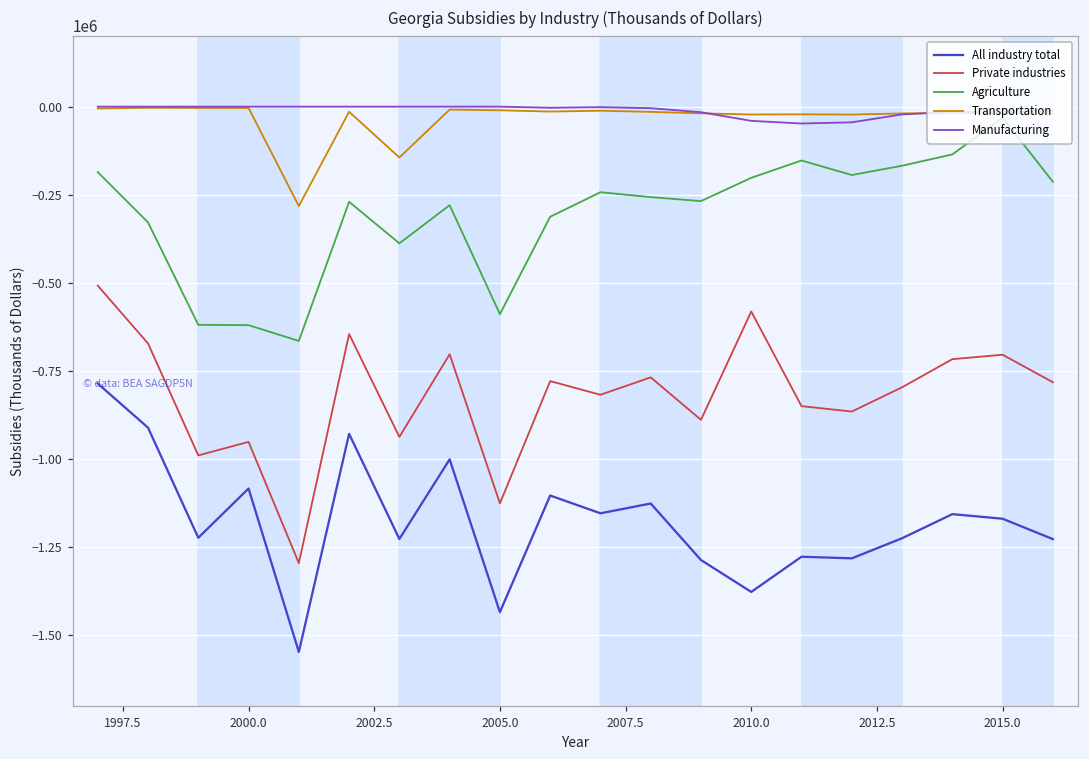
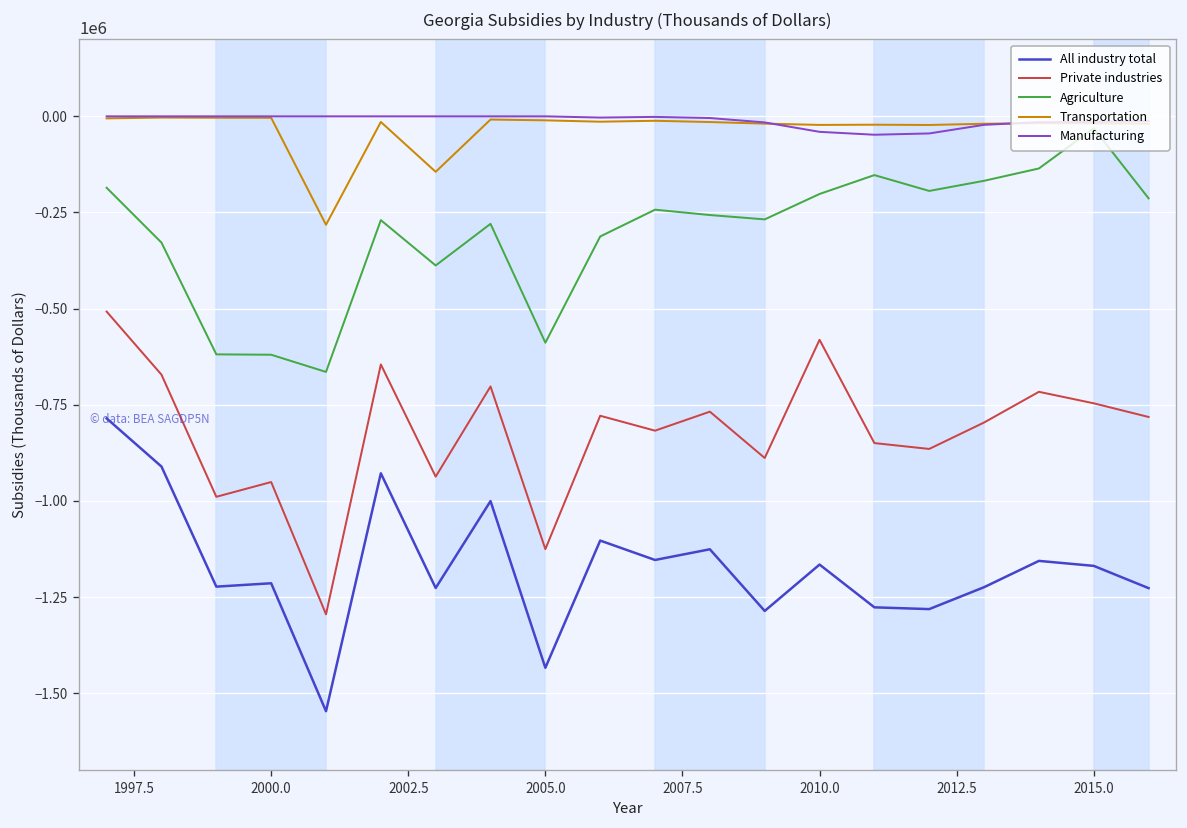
All industry total, 2000.0: -1080000 -> -1210000
All industry total, 2010.0: -1380000 -> -1170000
Private industries, 2015.0: -700000 -> -750000
